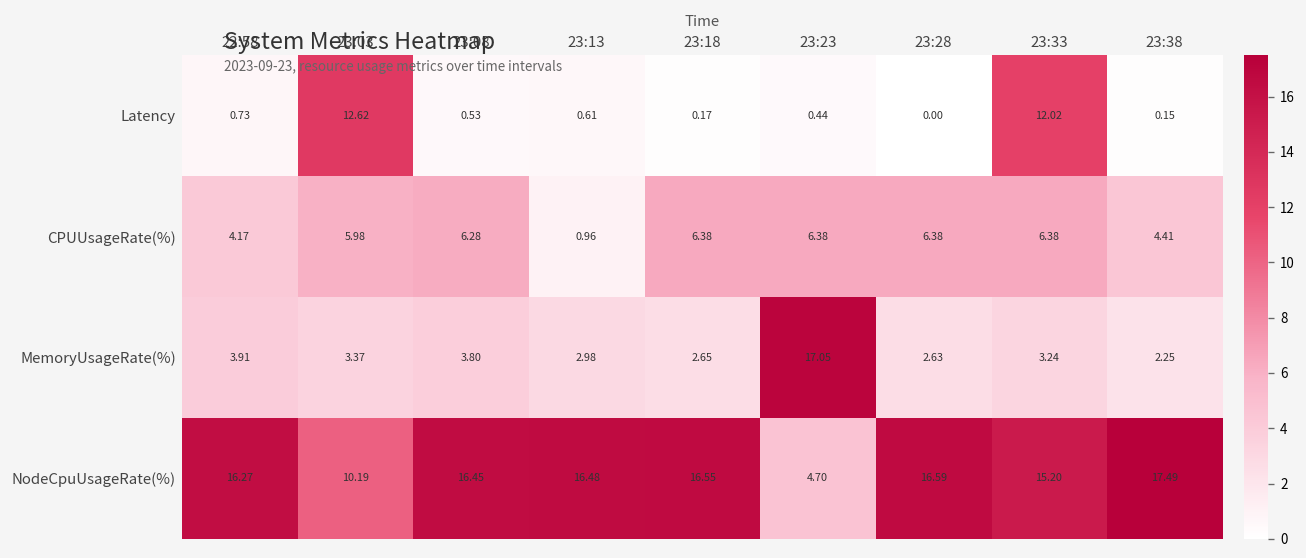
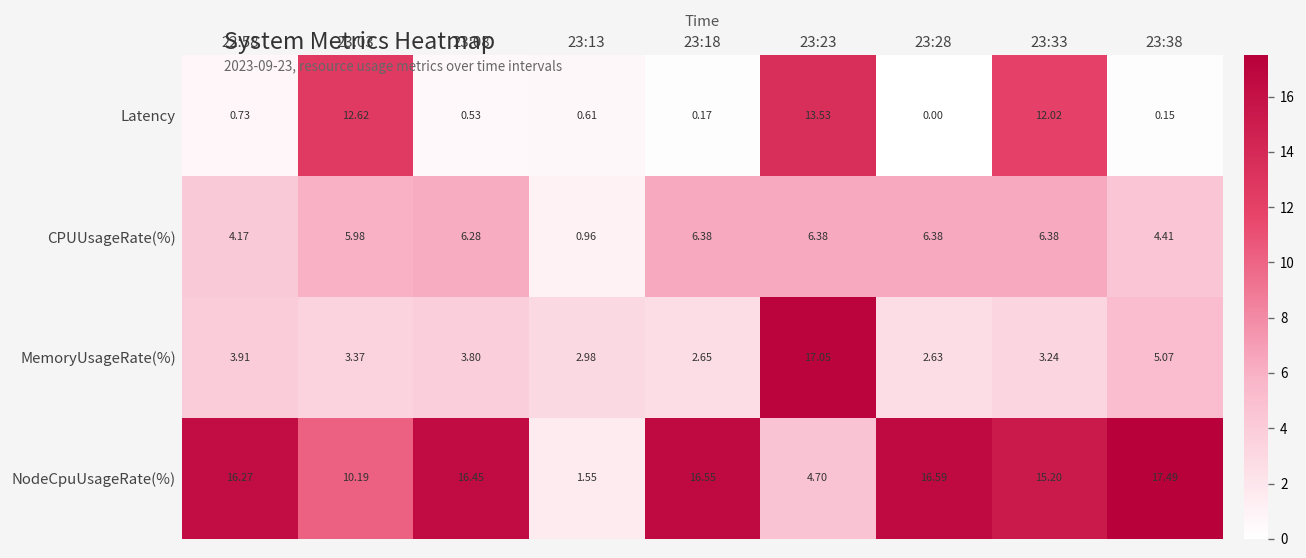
Latency, 23:23: 0.44 -> 13.53
MemoryUsageRate(%), 23:38: 2.25 -> 5.07
NodeCpuUsageRate(%), 23:13: 16.48 -> 1.55
